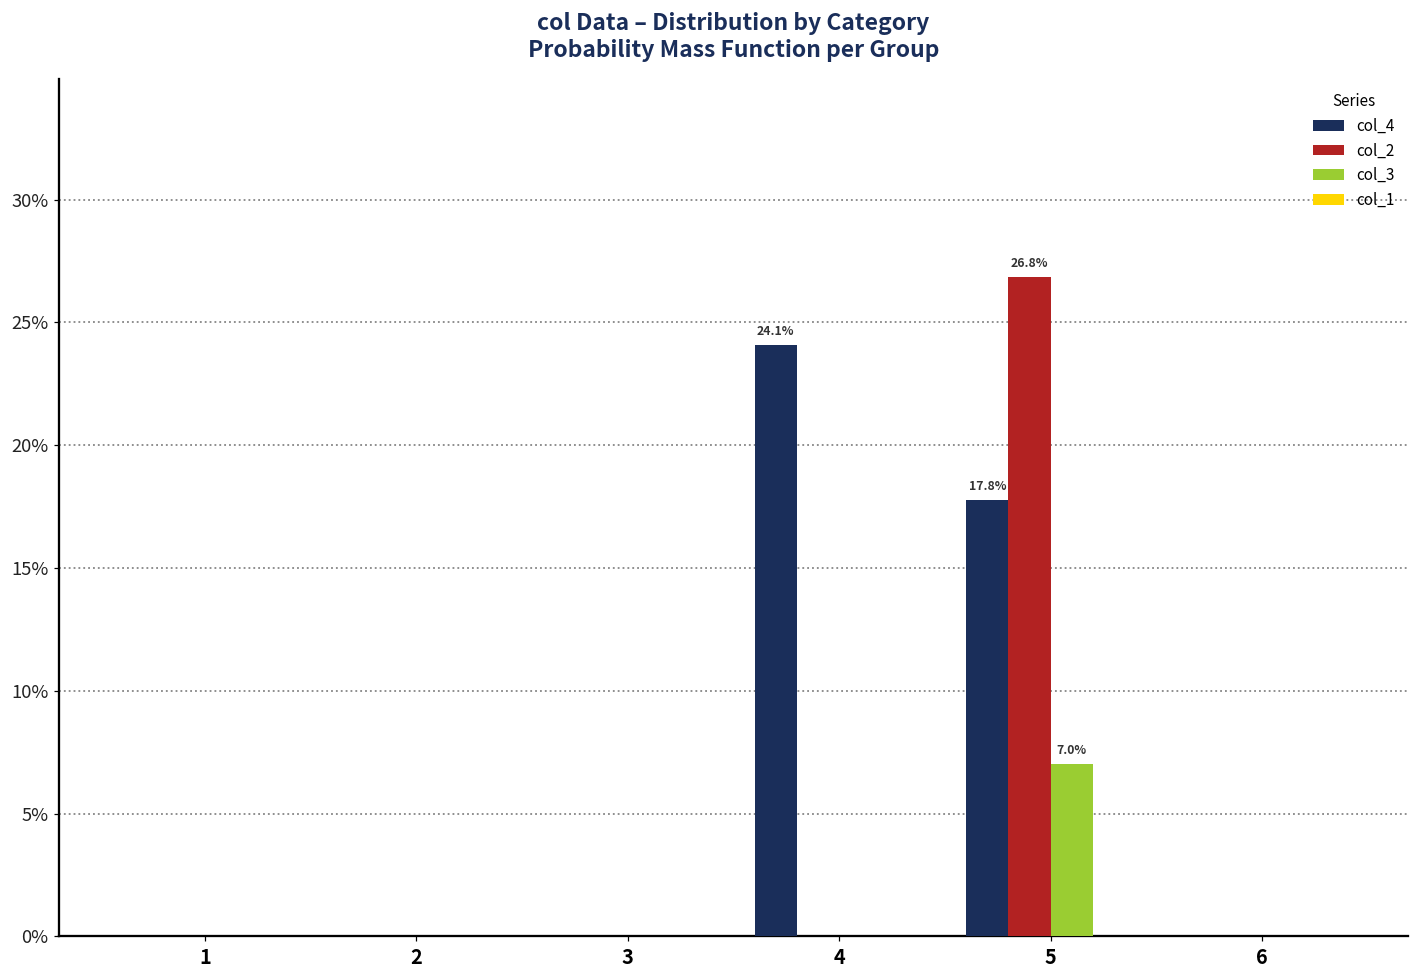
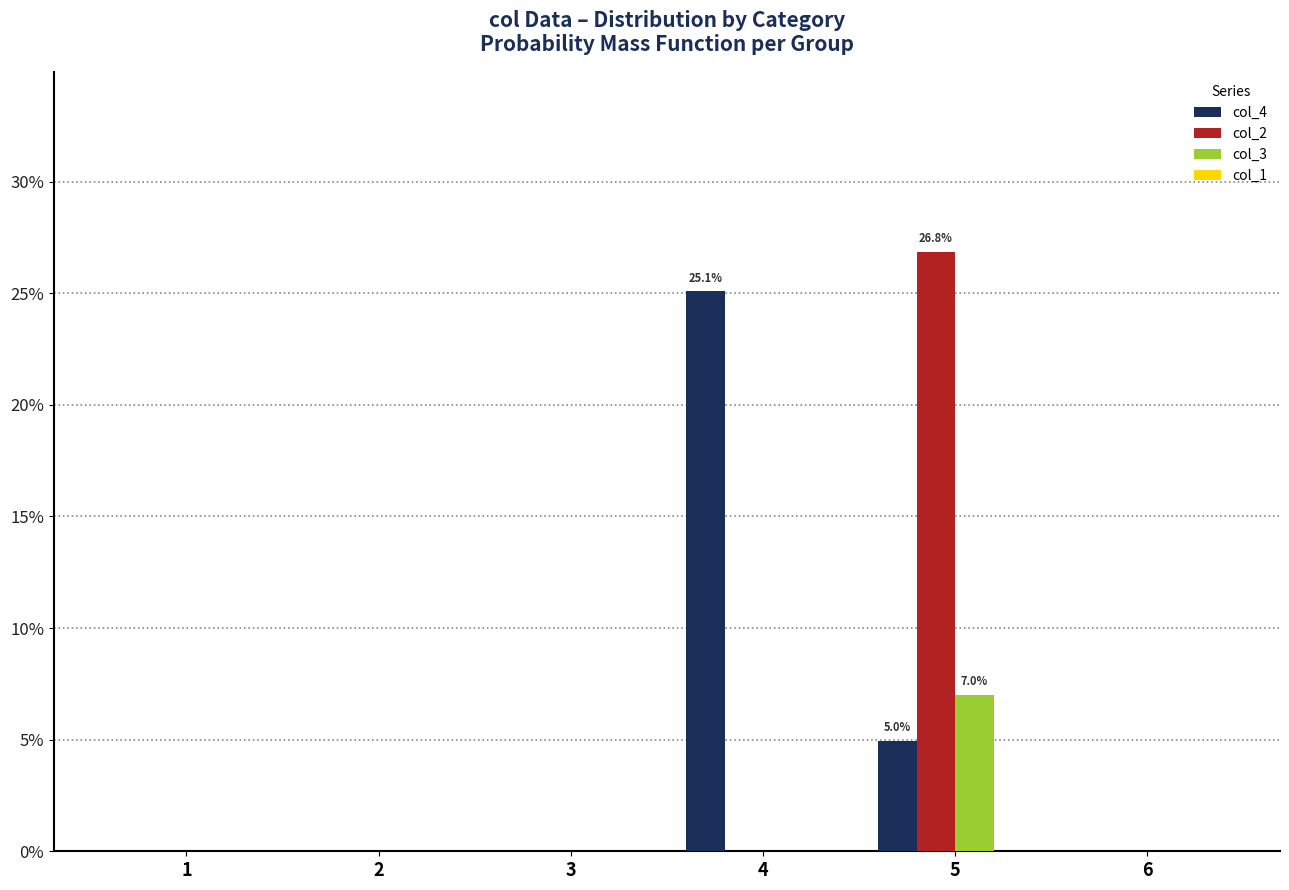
col_4, 4: 24.1% -> 25.1%
col_4, 5: 17.8% -> 5.0%
